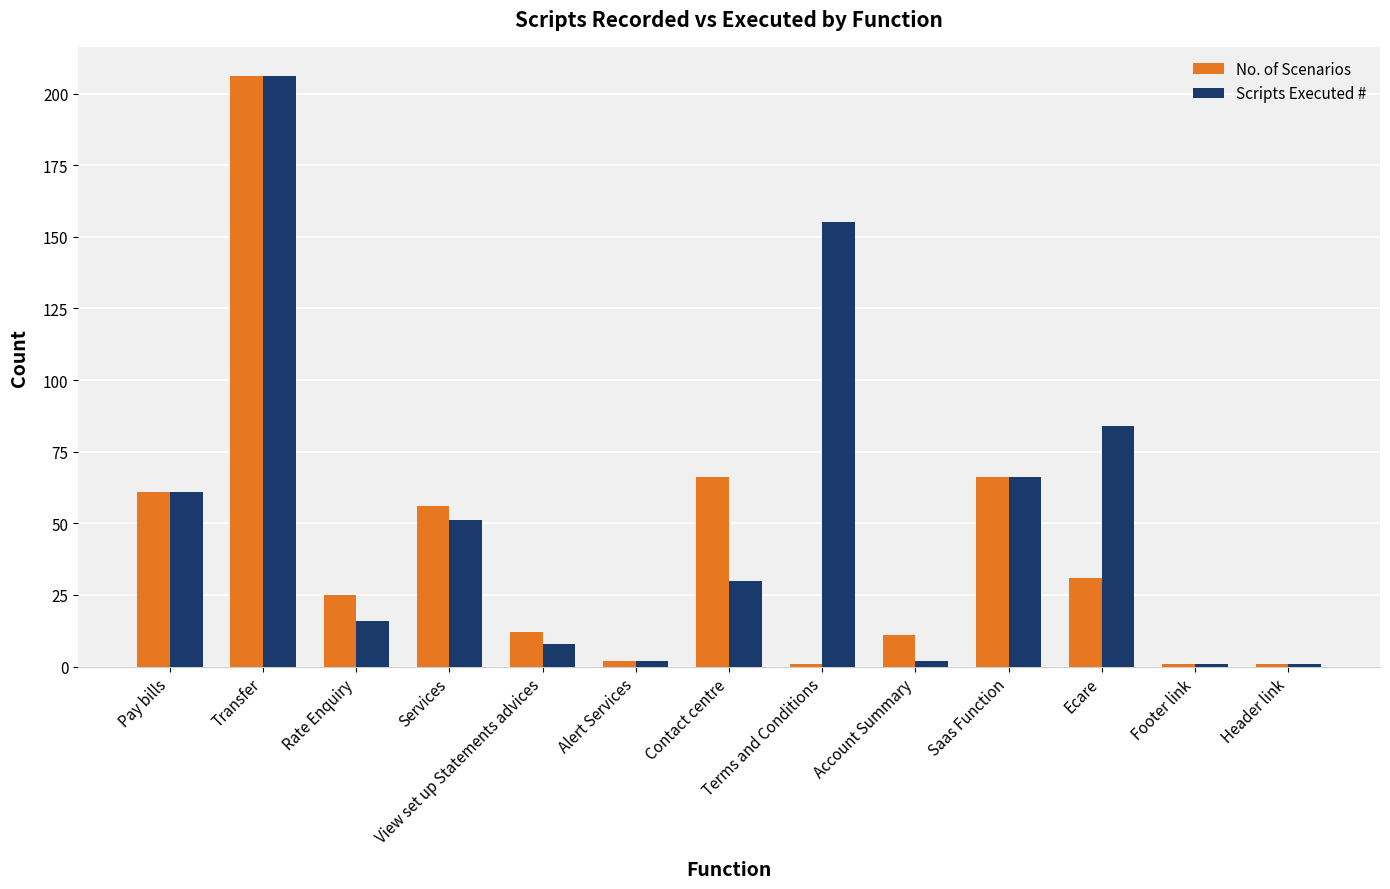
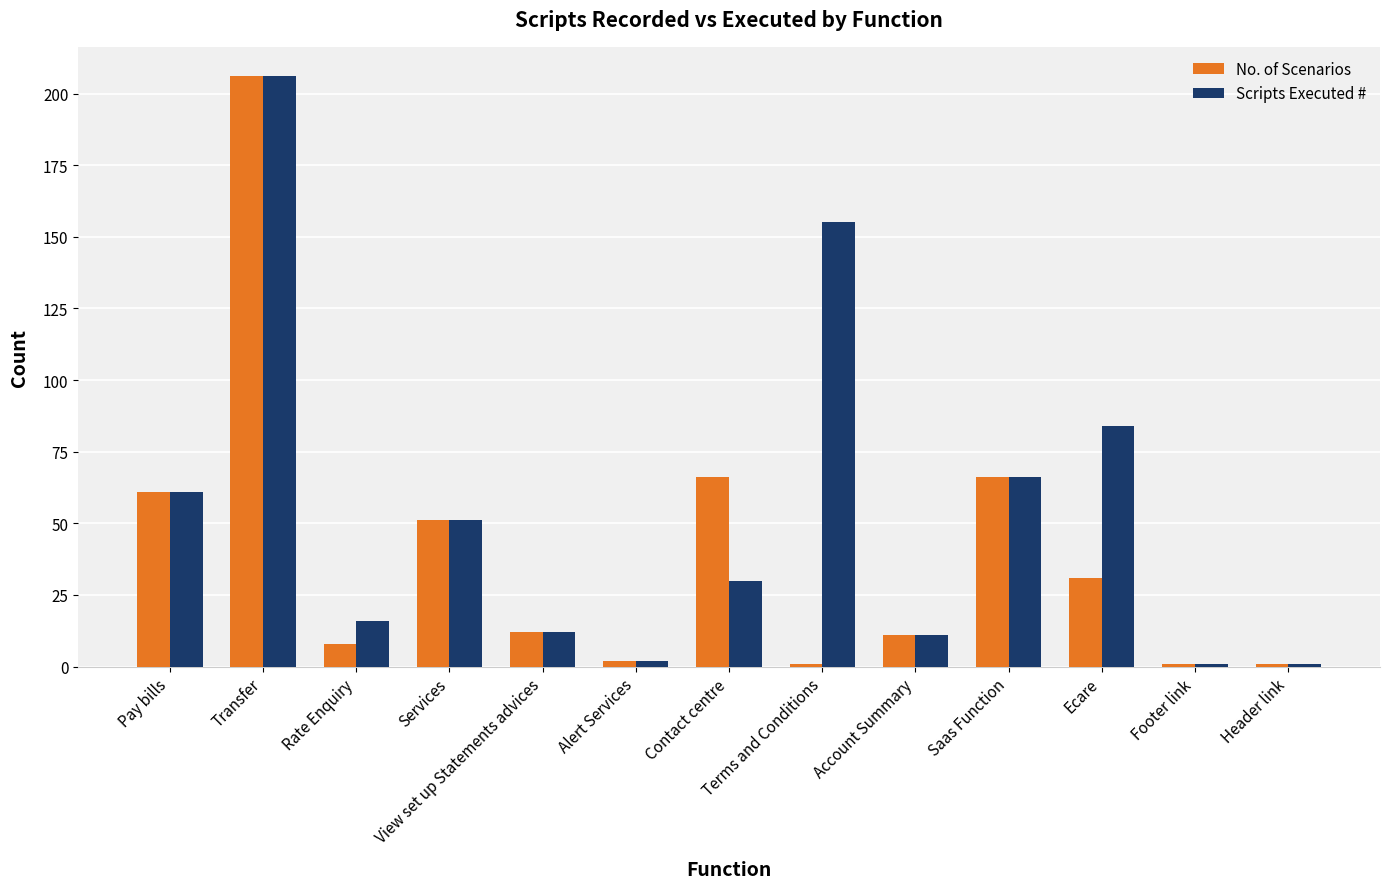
No. of Scenarios, Rate Enquiry: 25 -> 8
No. of Scenarios, Services: 56 -> 51
Scripts Executed #, View set up Statements advices: 8 -> 12
Scripts Executed #, Account Summary: 2 -> 11
